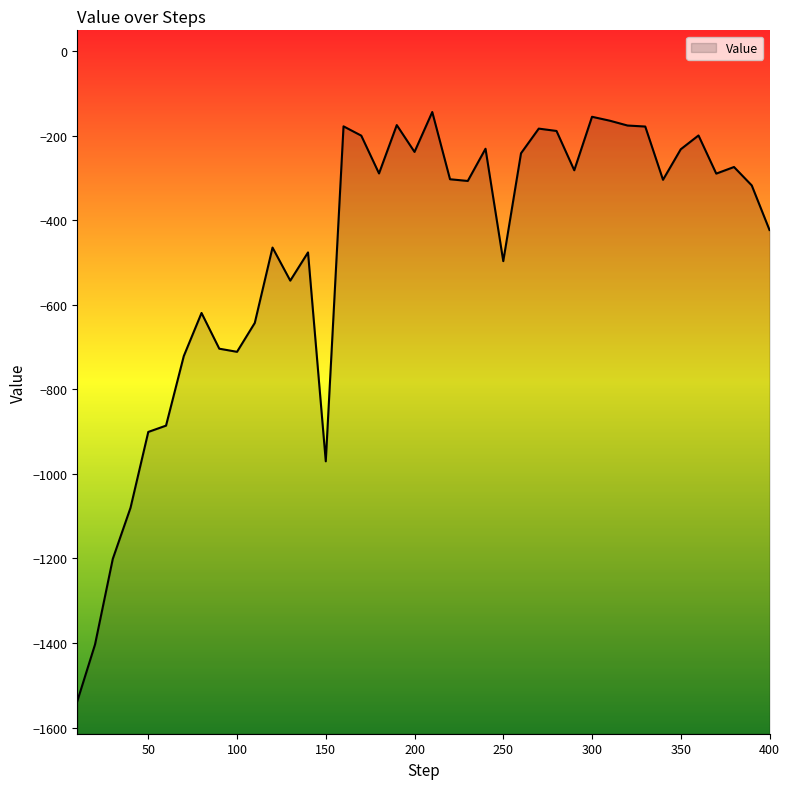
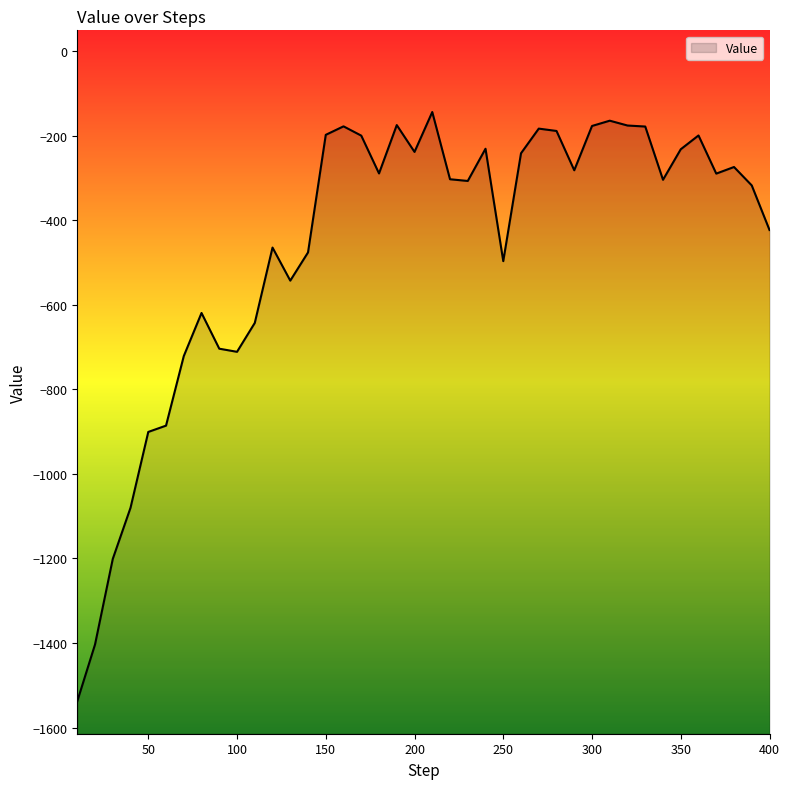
150: -970 -> -200
300: -150 -> -180
